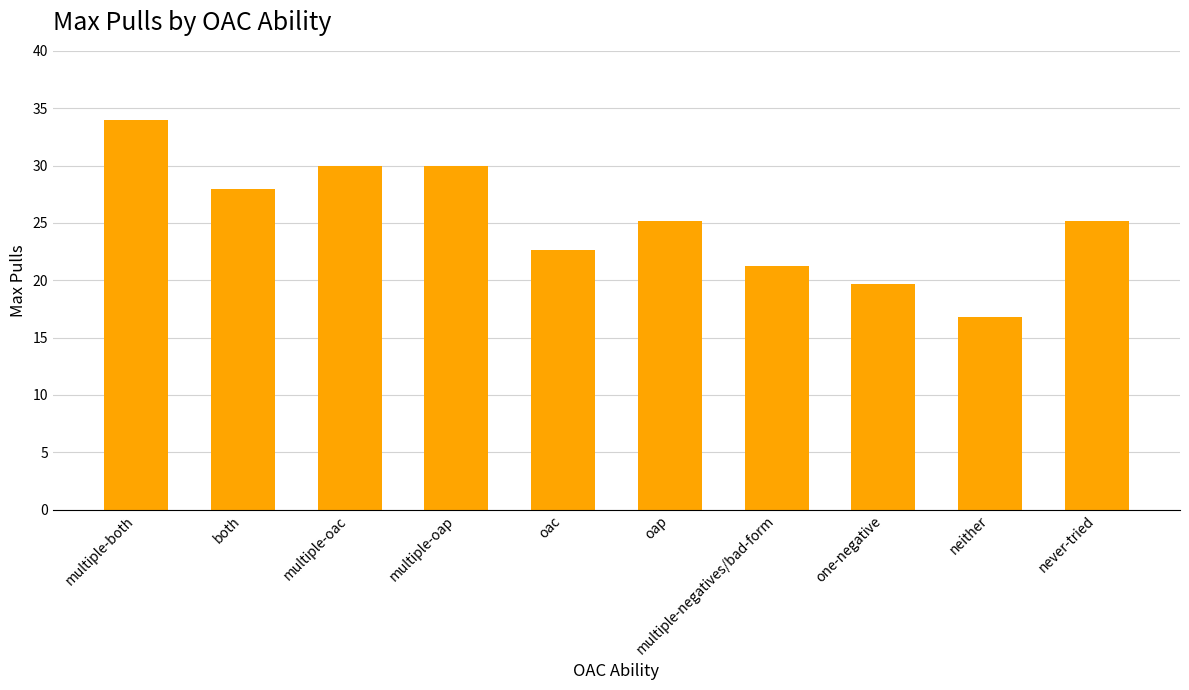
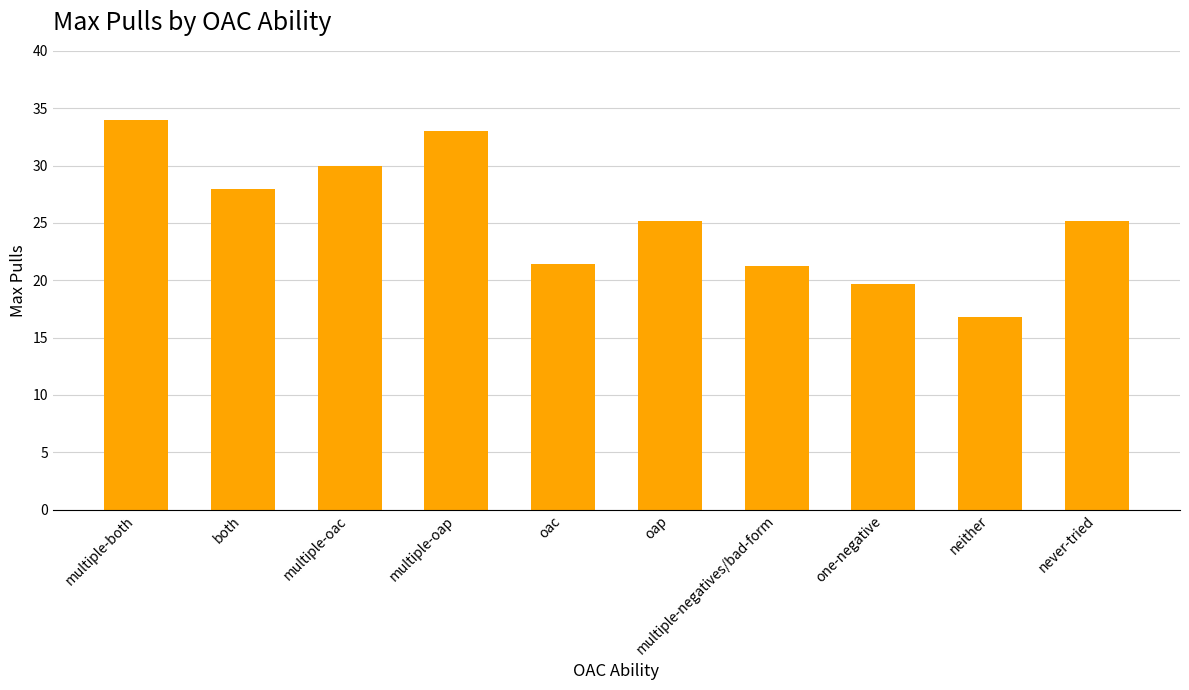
multiple-oap: 30 -> 33
oac: 22.6 -> 21.4
